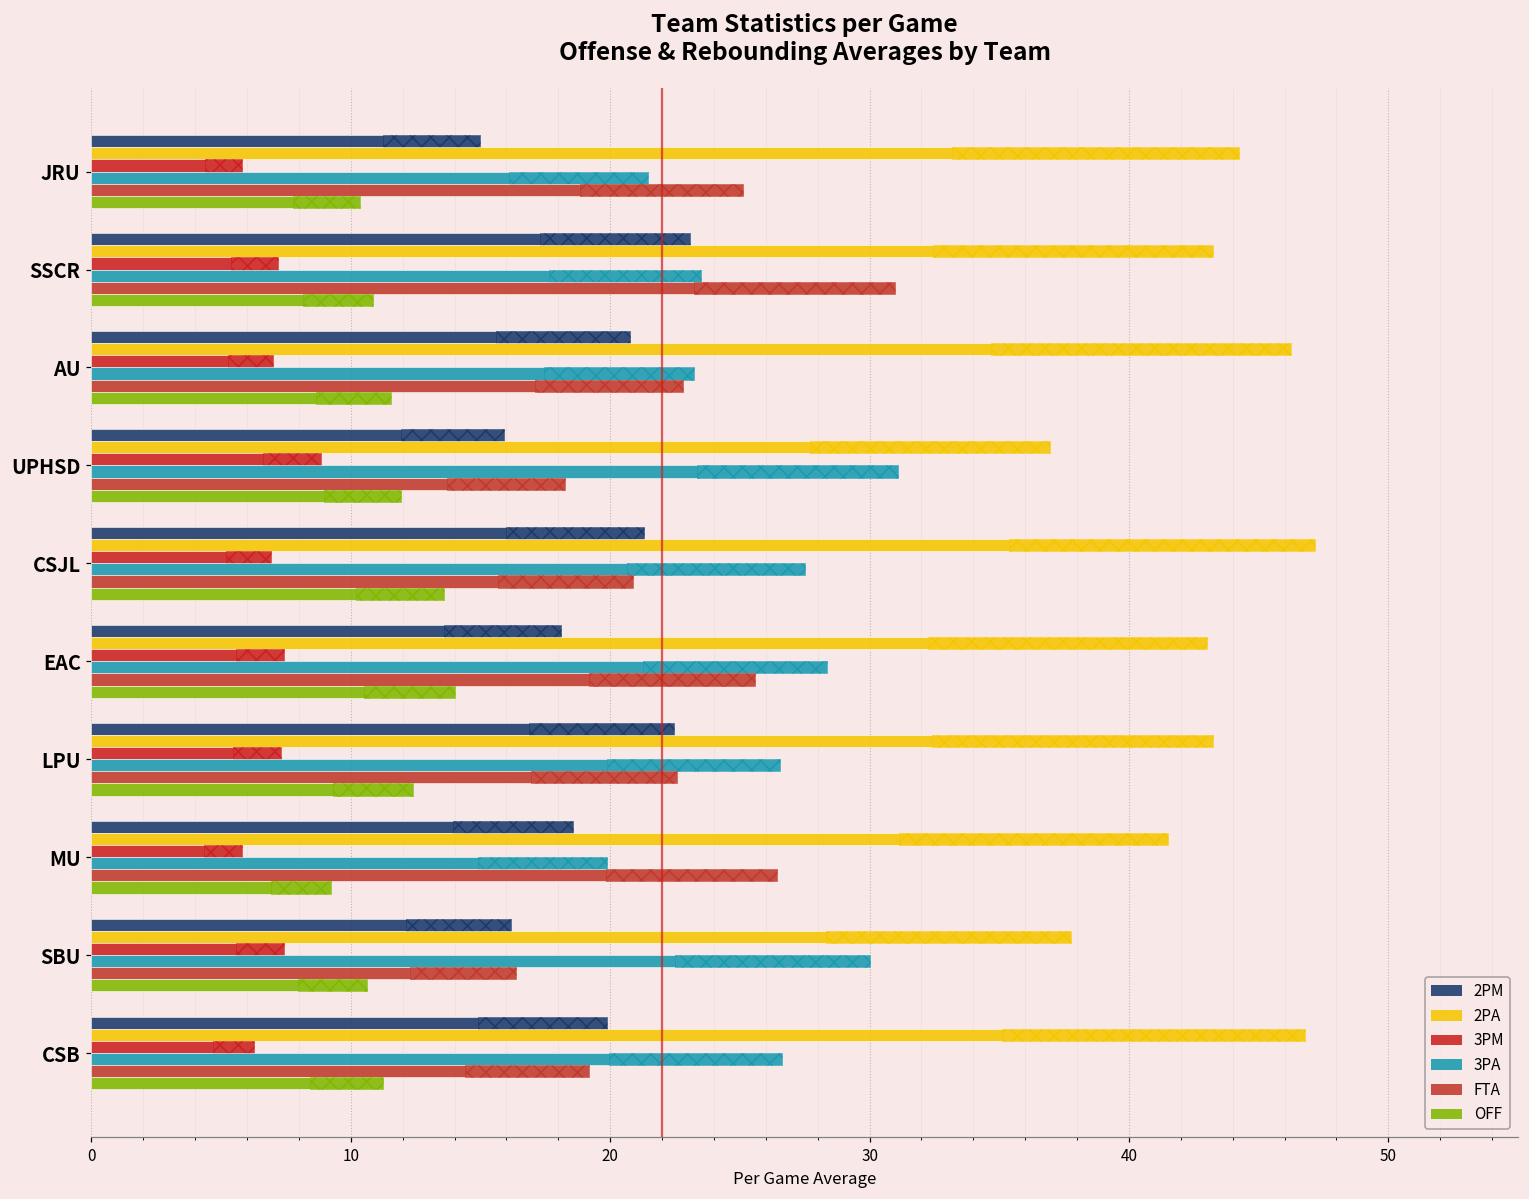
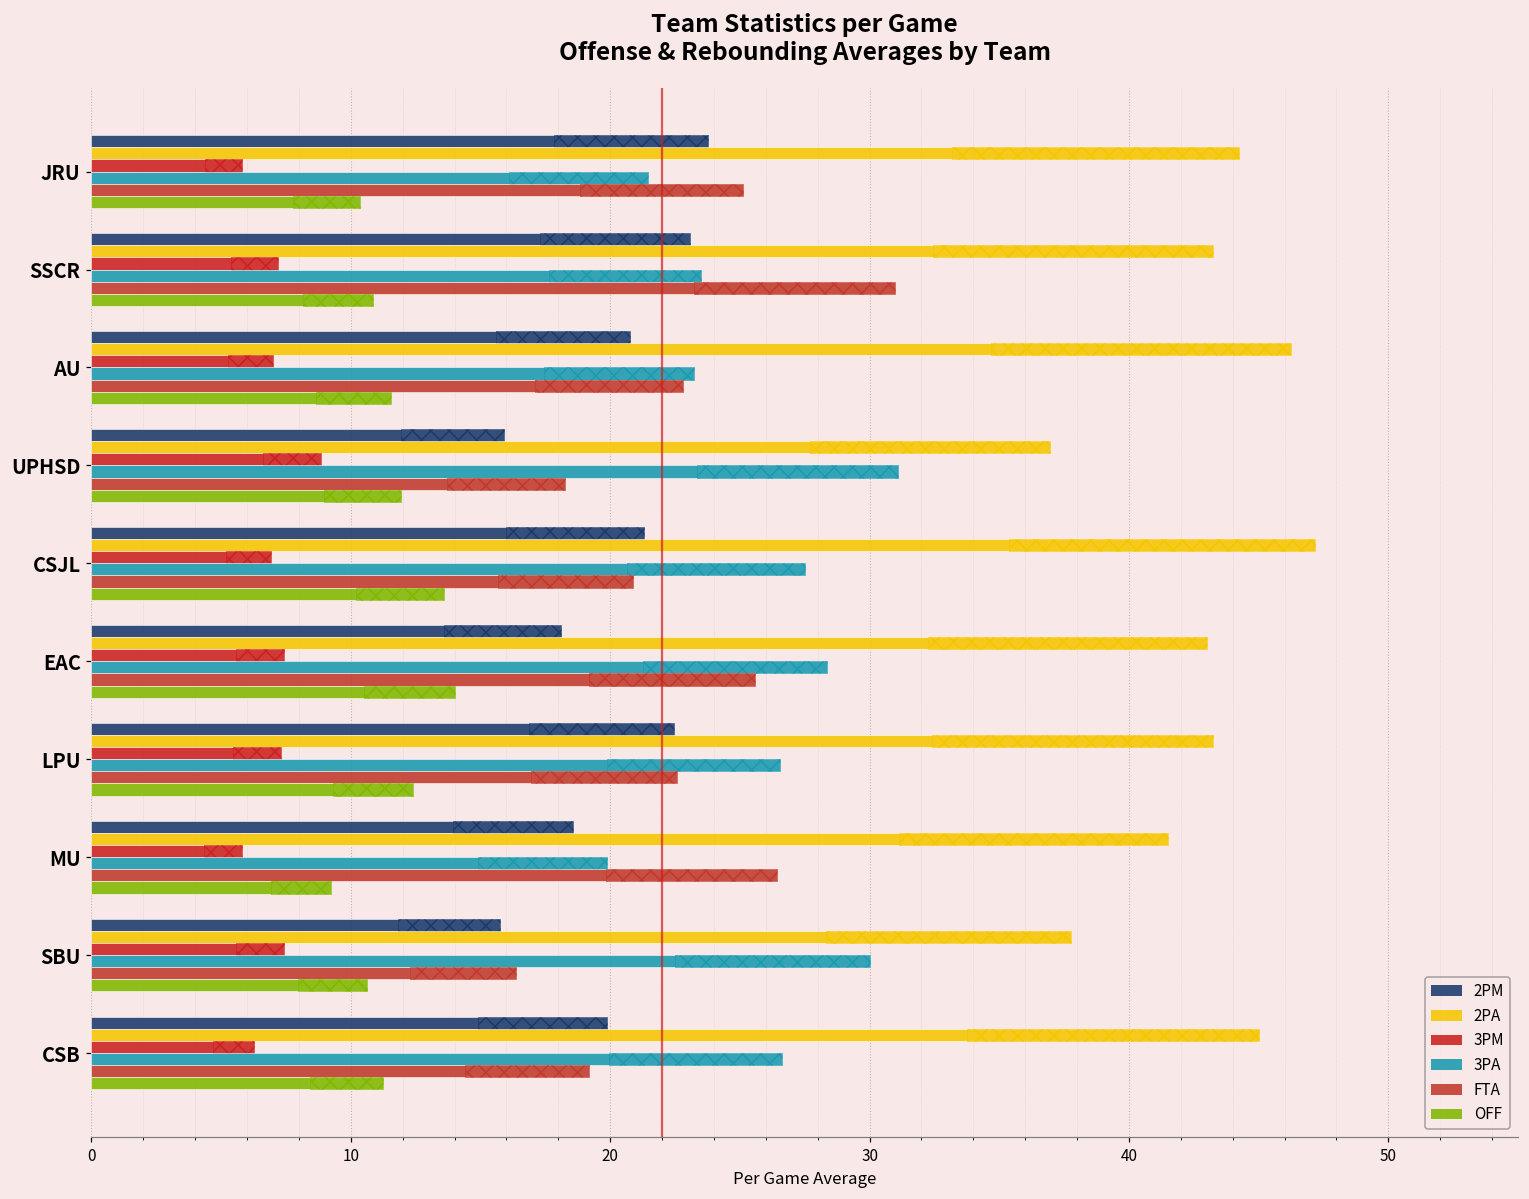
2PM, JRU: 15.0 -> 23.8
2PM, SBU: 16.2 -> 15.7
2PA, CSB: 46.8 -> 45.0
